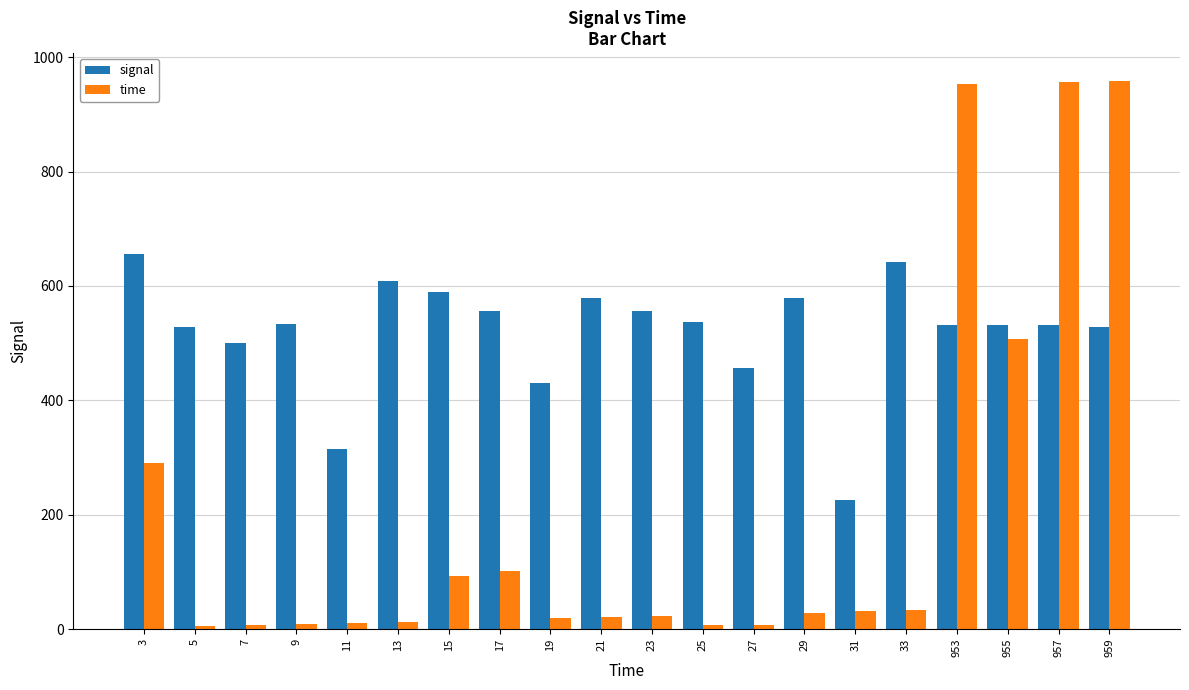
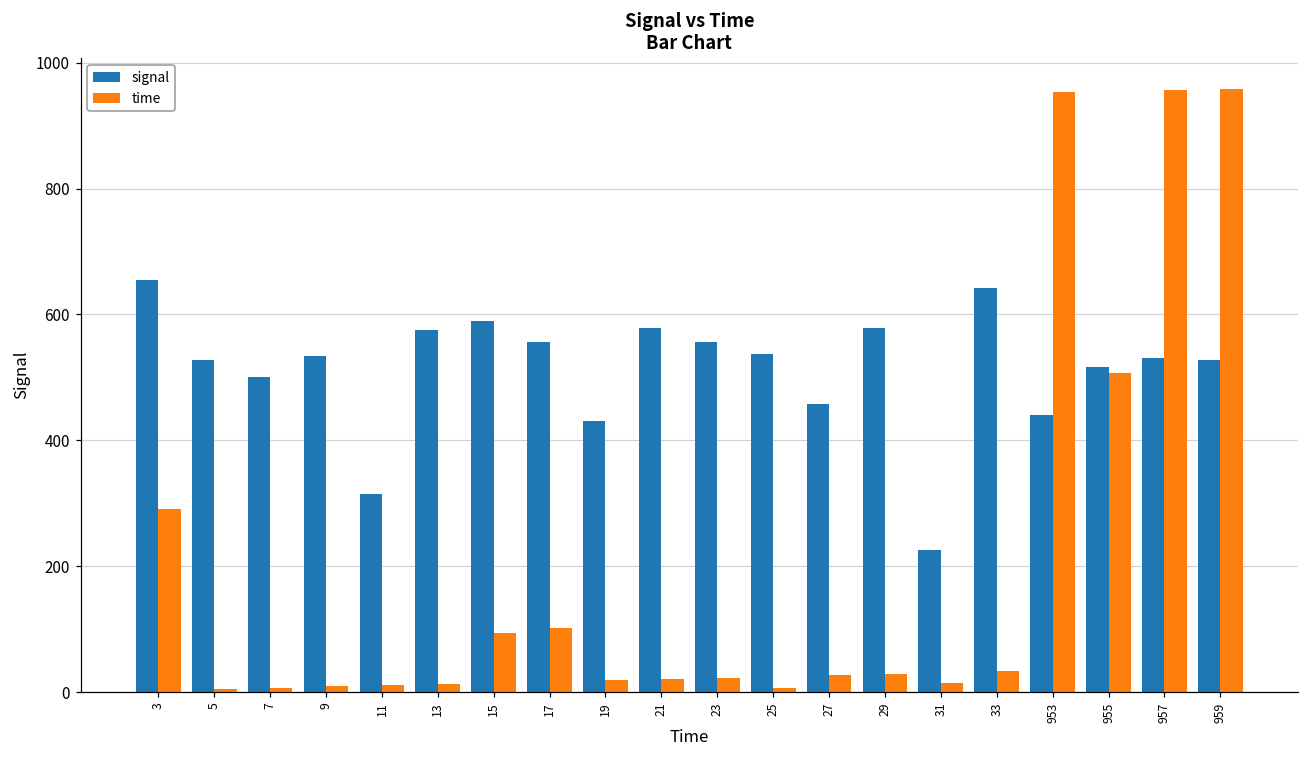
signal, 13: 610 -> 580
time, 27: 10 -> 30
time, 31: 30 -> 20
signal, 953: 530 -> 440
signal, 955: 530 -> 520
